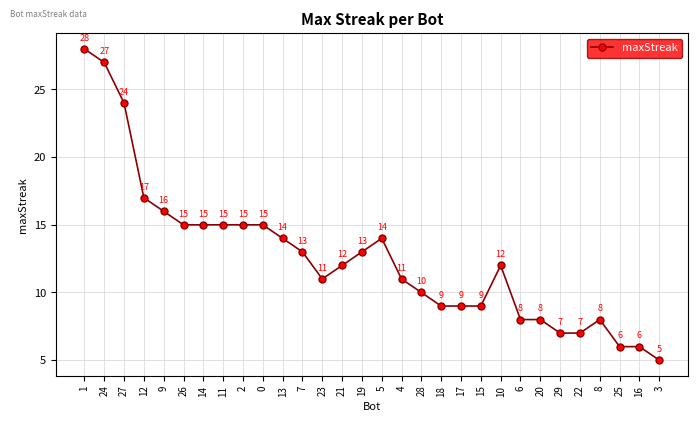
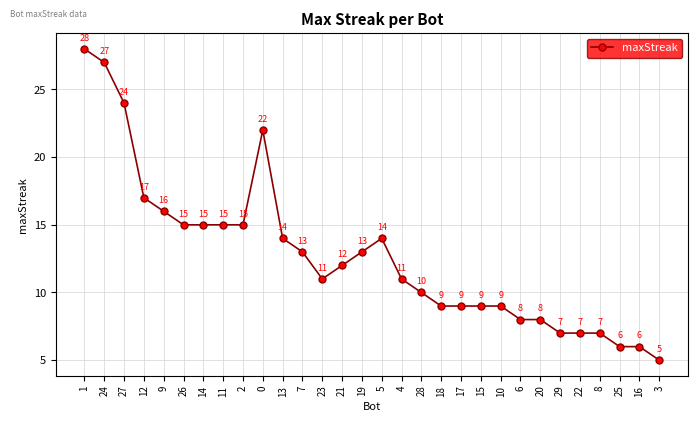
0: 15 -> 22
10: 12 -> 9
8: 8 -> 7
